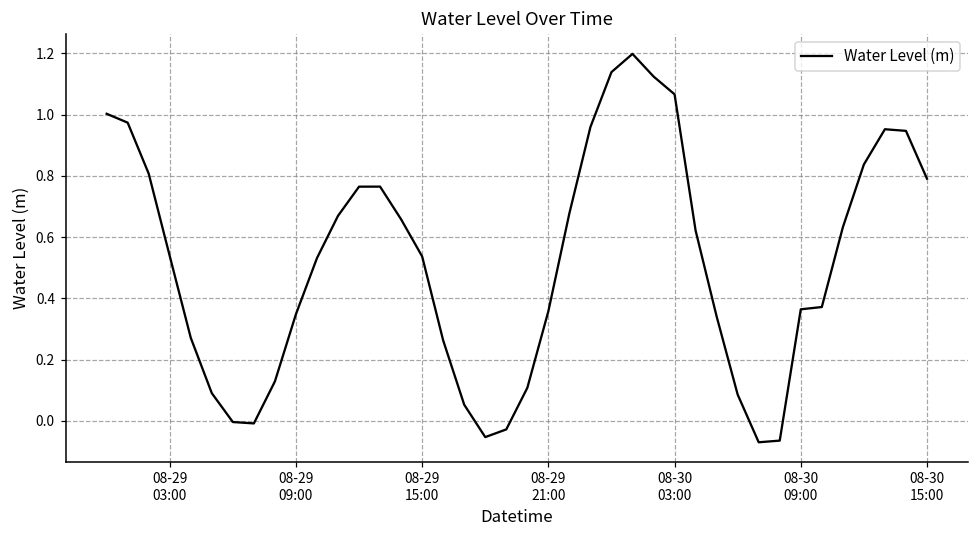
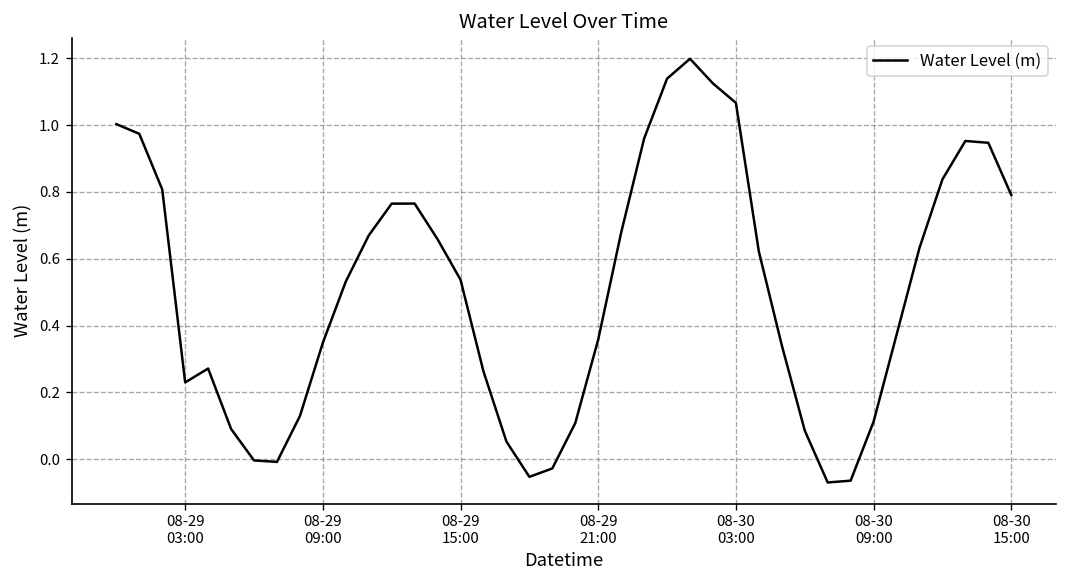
08-29 03:00: 0.54 -> 0.23
08-30 09:00: 0.36 -> 0.11
